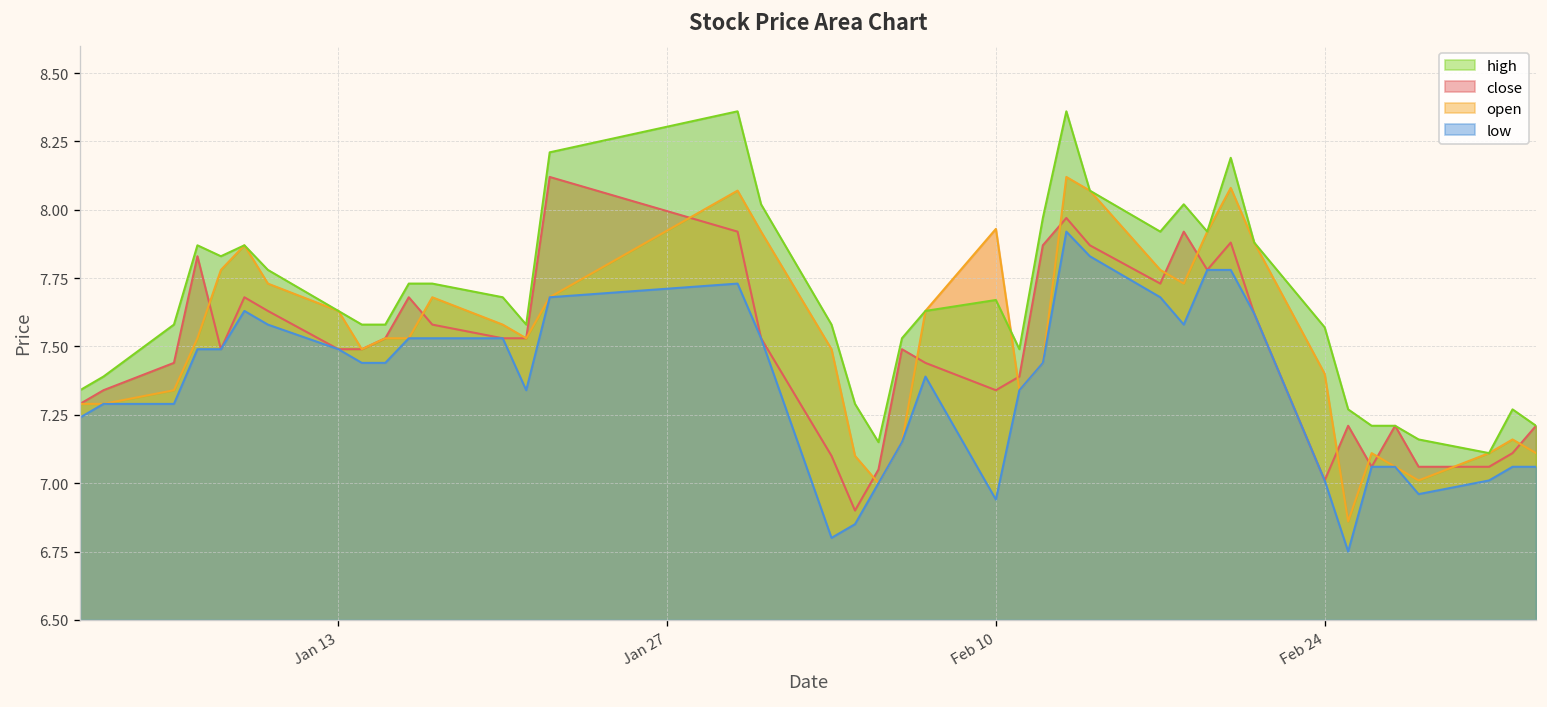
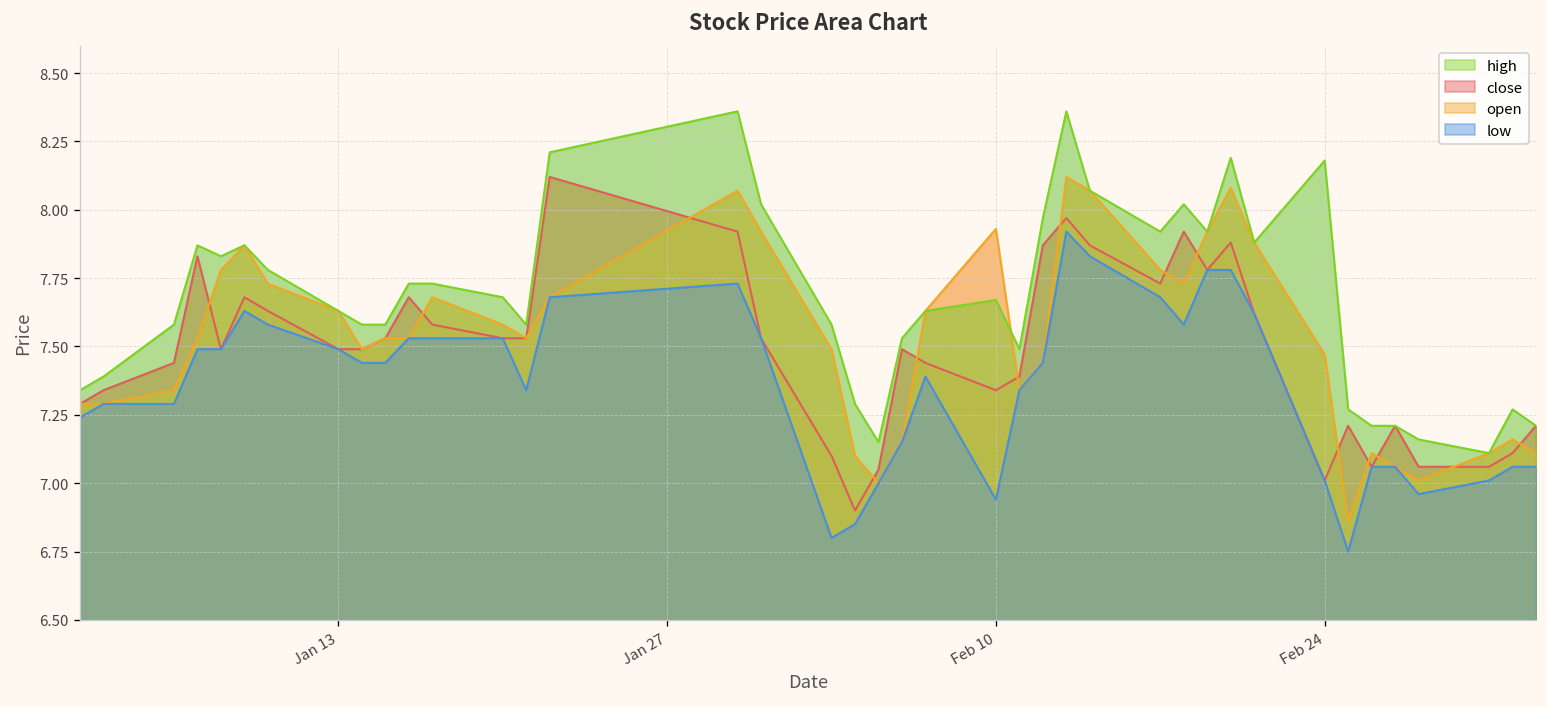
open, Feb 24: 7.40 -> 7.47
high, Feb 24: 7.57 -> 8.18
